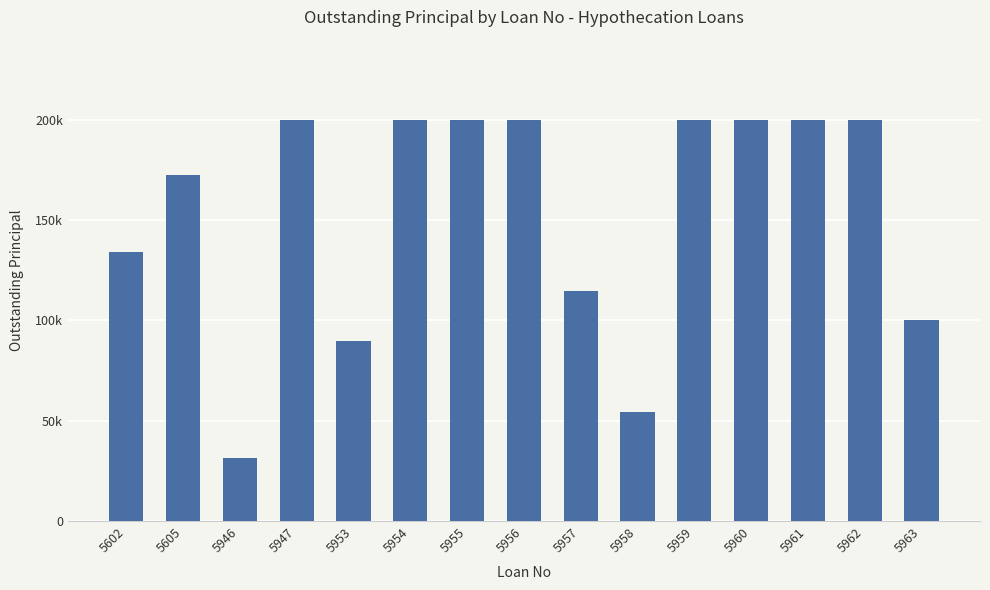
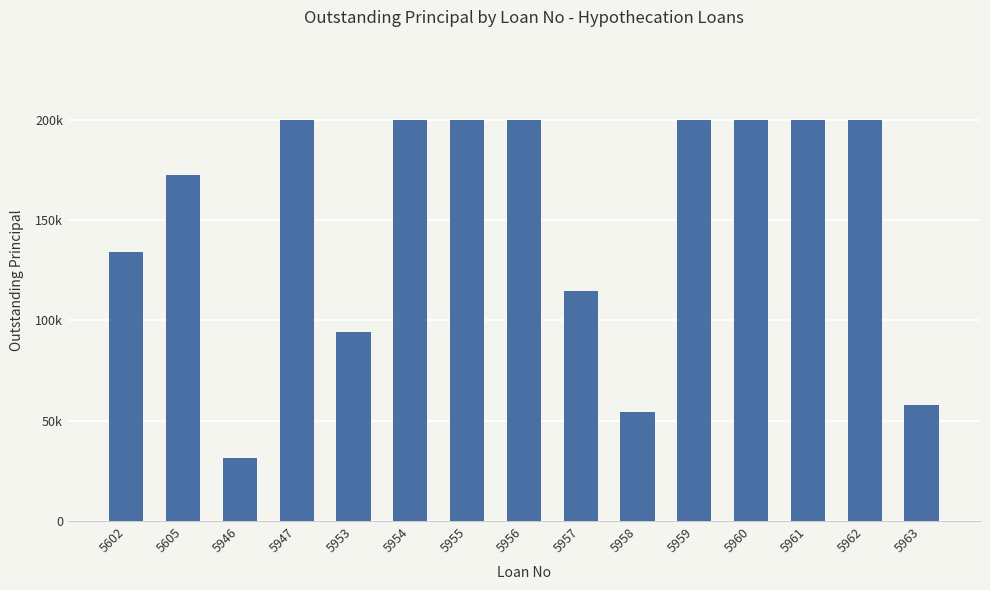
5953: 90000 -> 94000
5963: 100000 -> 58000
